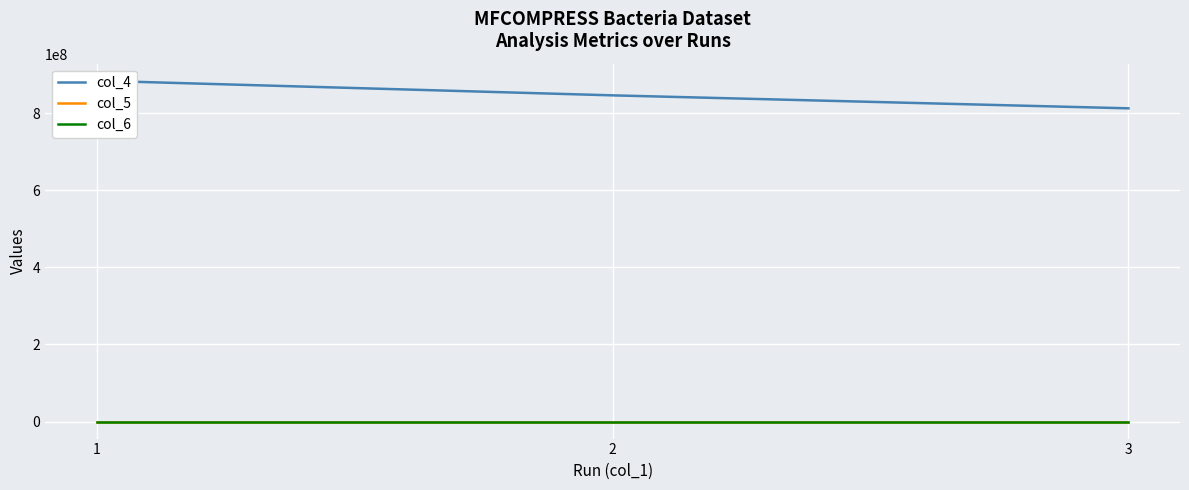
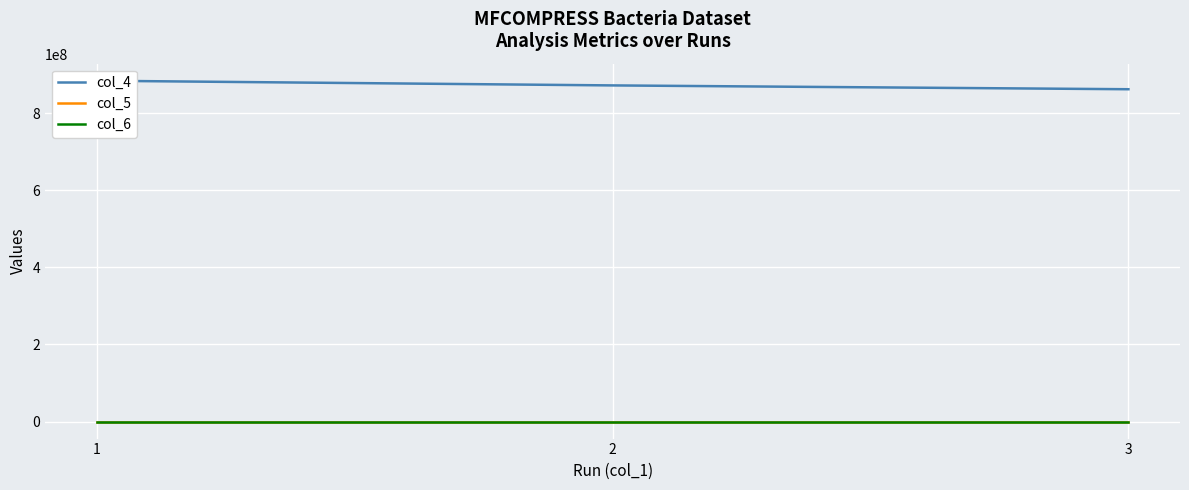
col_4, 2: 850000000 -> 870000000
col_4, 3: 810000000 -> 860000000
